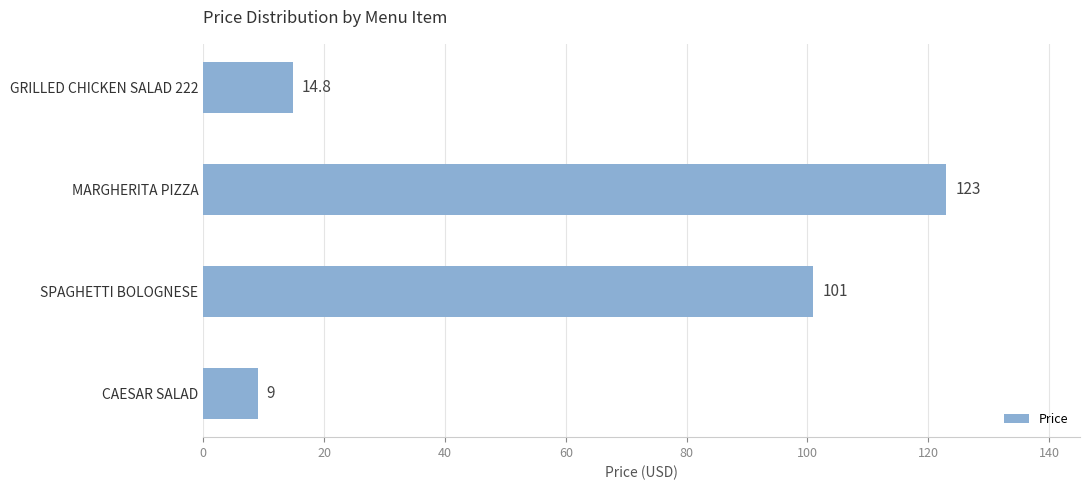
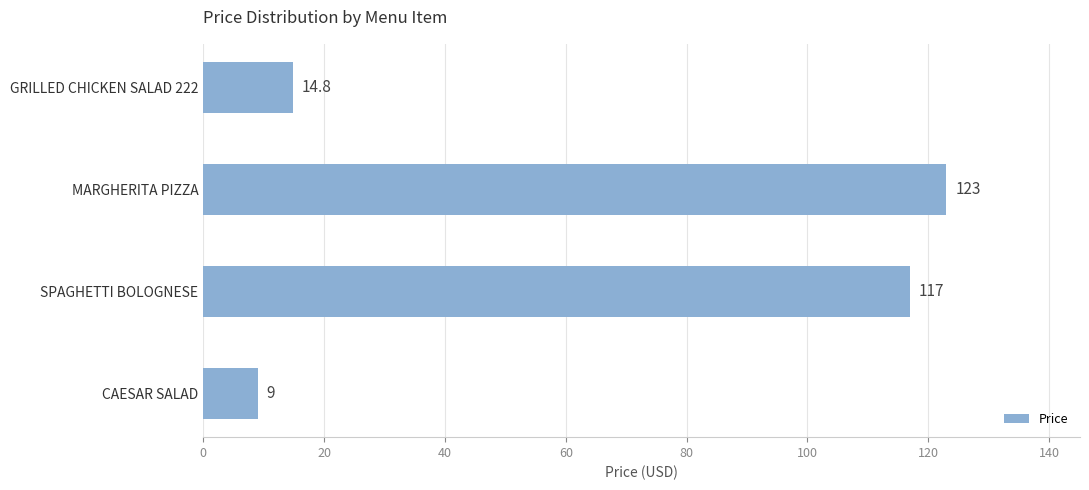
SPAGHETTI BOLOGNESE: 101 -> 117
